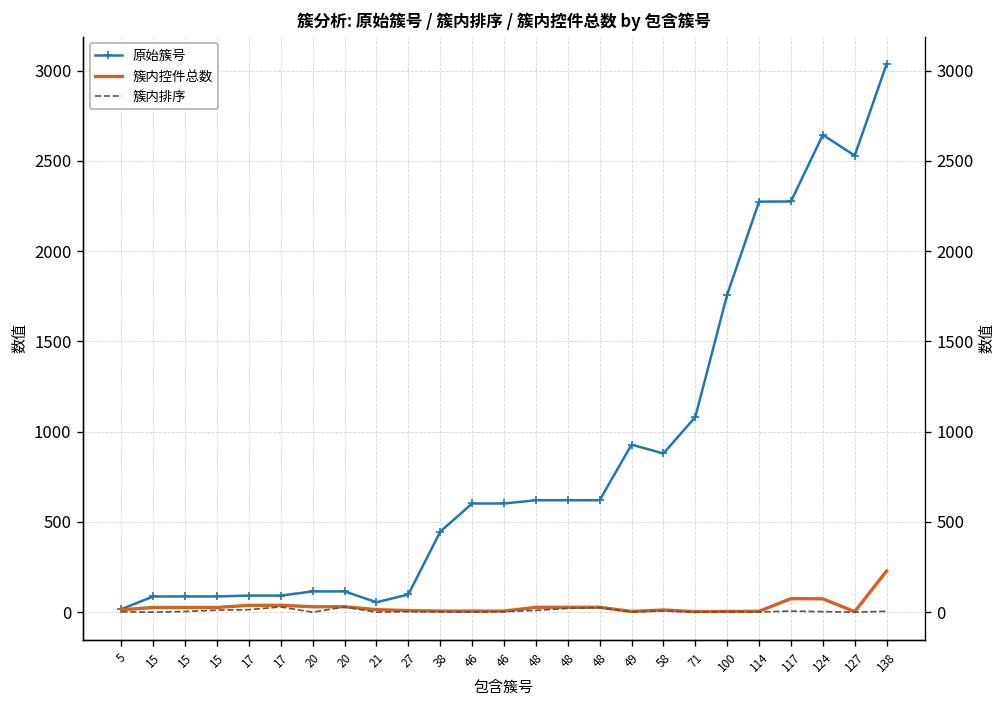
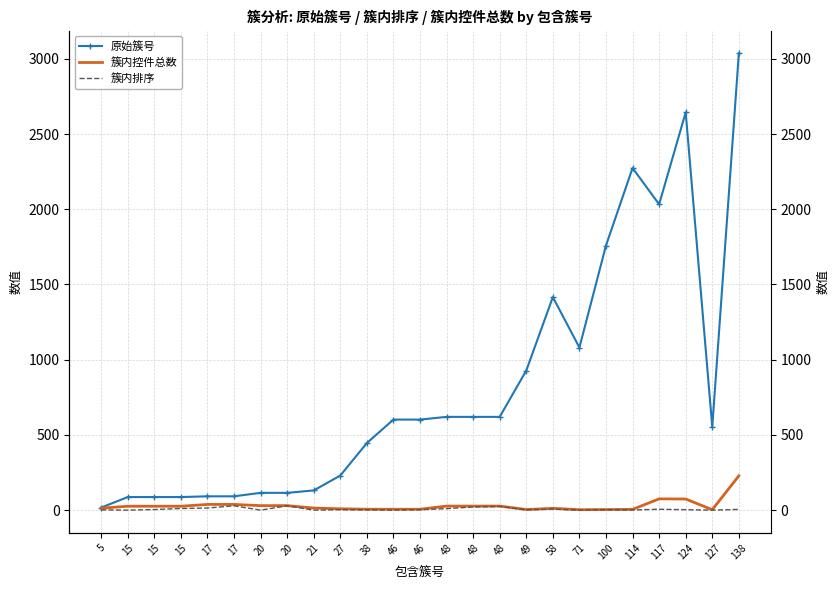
原始簇号, 21: 60 -> 130
原始簇号, 27: 100 -> 230
原始簇号, 58: 880 -> 1420
原始簇号, 117: 2280 -> 2030
原始簇号, 127: 2530 -> 550
